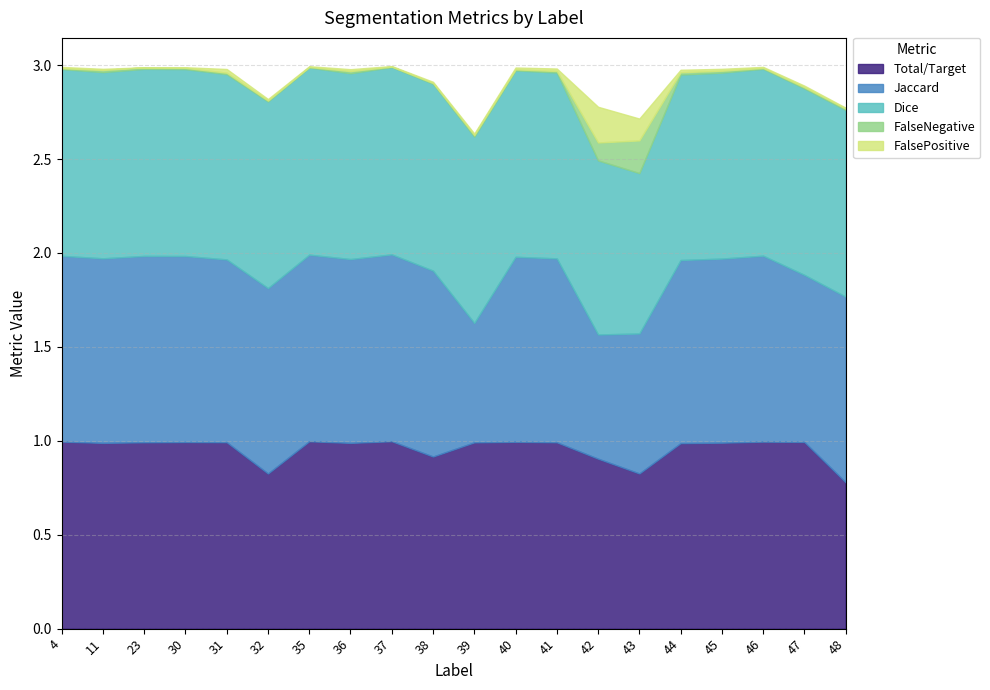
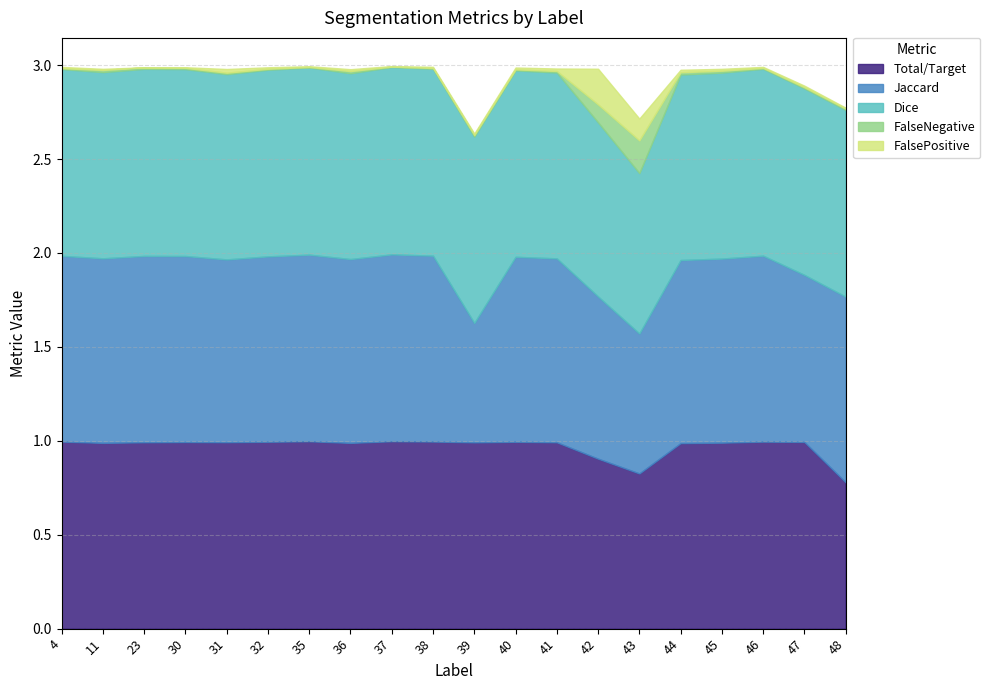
Total/Target, 32: 0.83 -> 0.99
Total/Target, 38: 0.92 -> 1.00
Jaccard, 42: 0.66 -> 0.86
